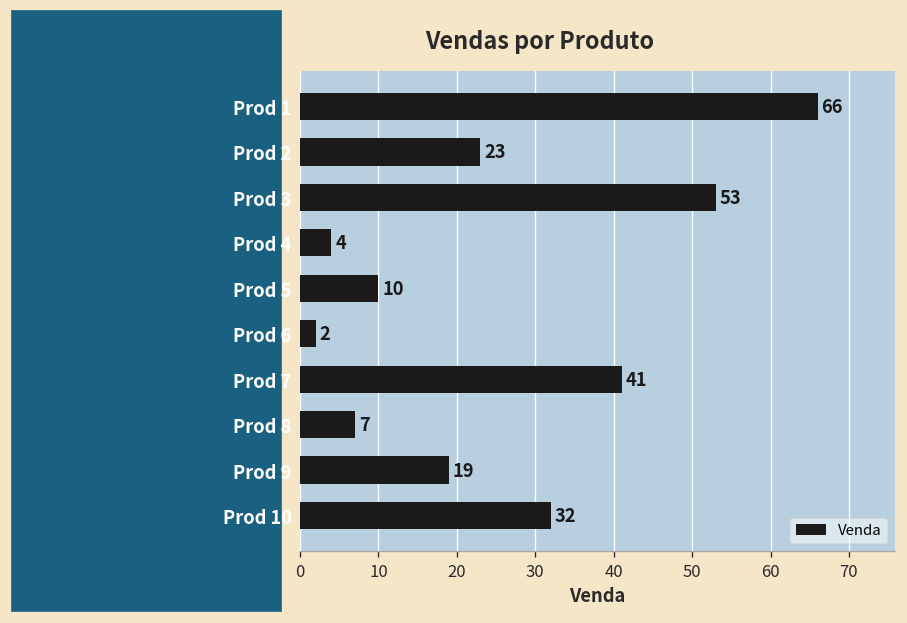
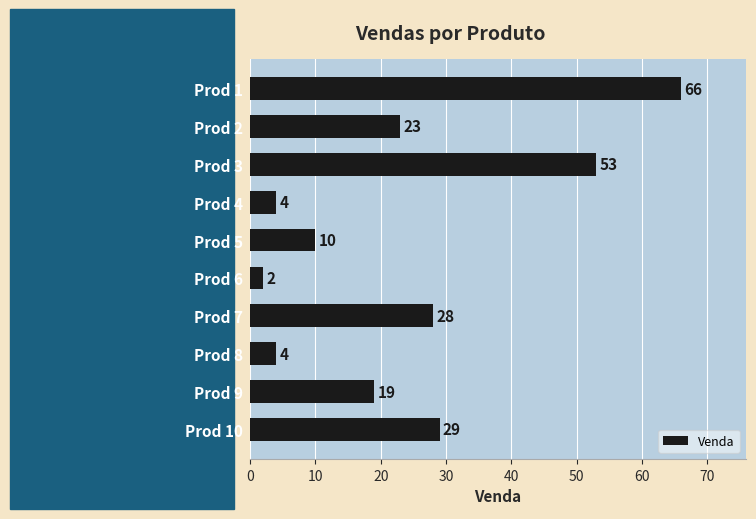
Prod 7: 41 -> 28
Prod 8: 7 -> 4
Prod 10: 32 -> 29
